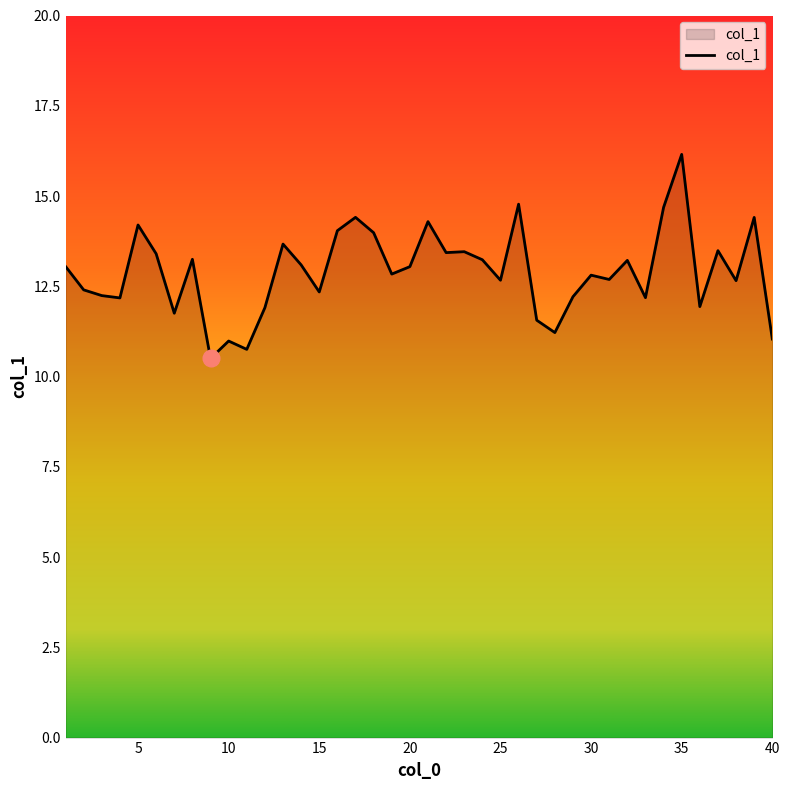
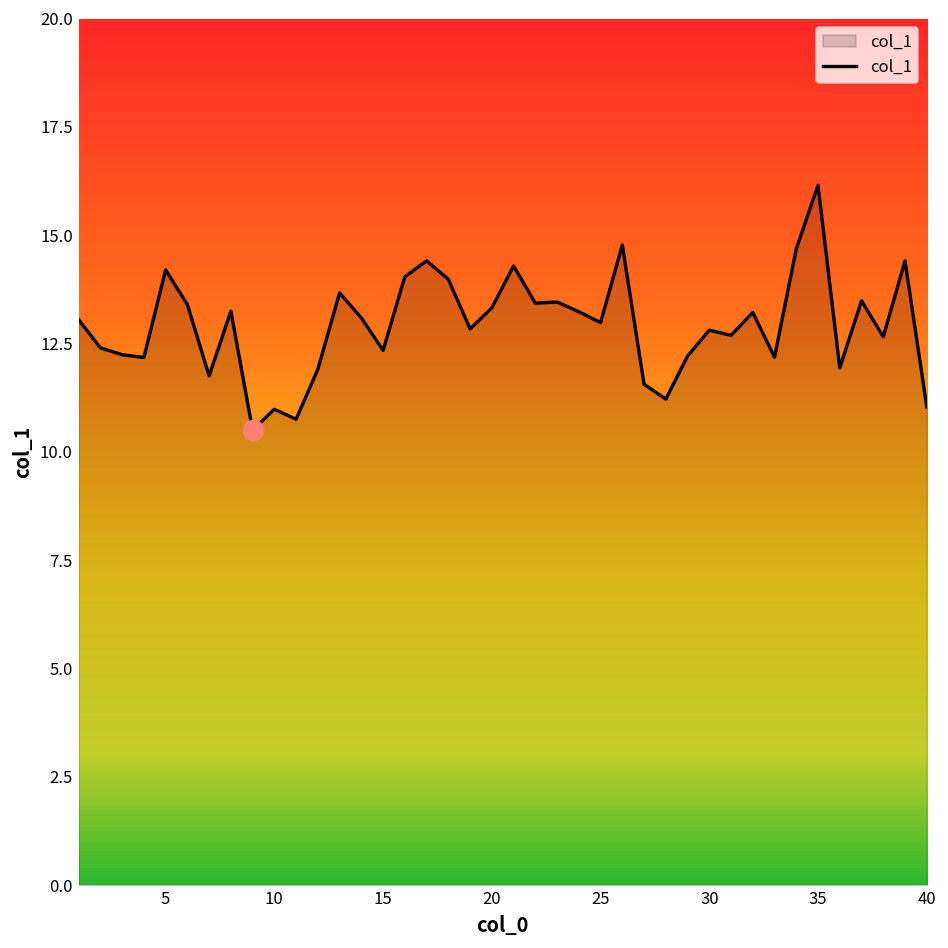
col_1, 20: 13.0 -> 13.3
col_1, 25: 12.7 -> 13.0
